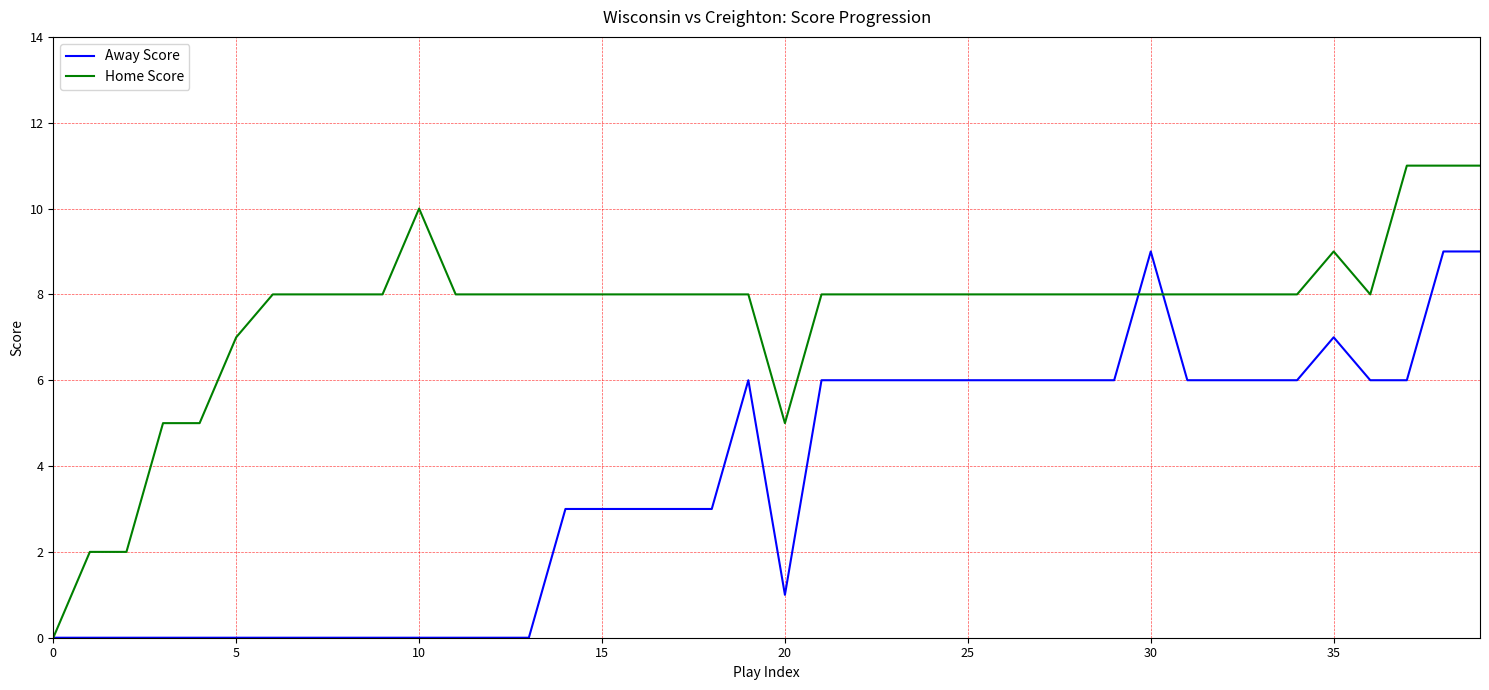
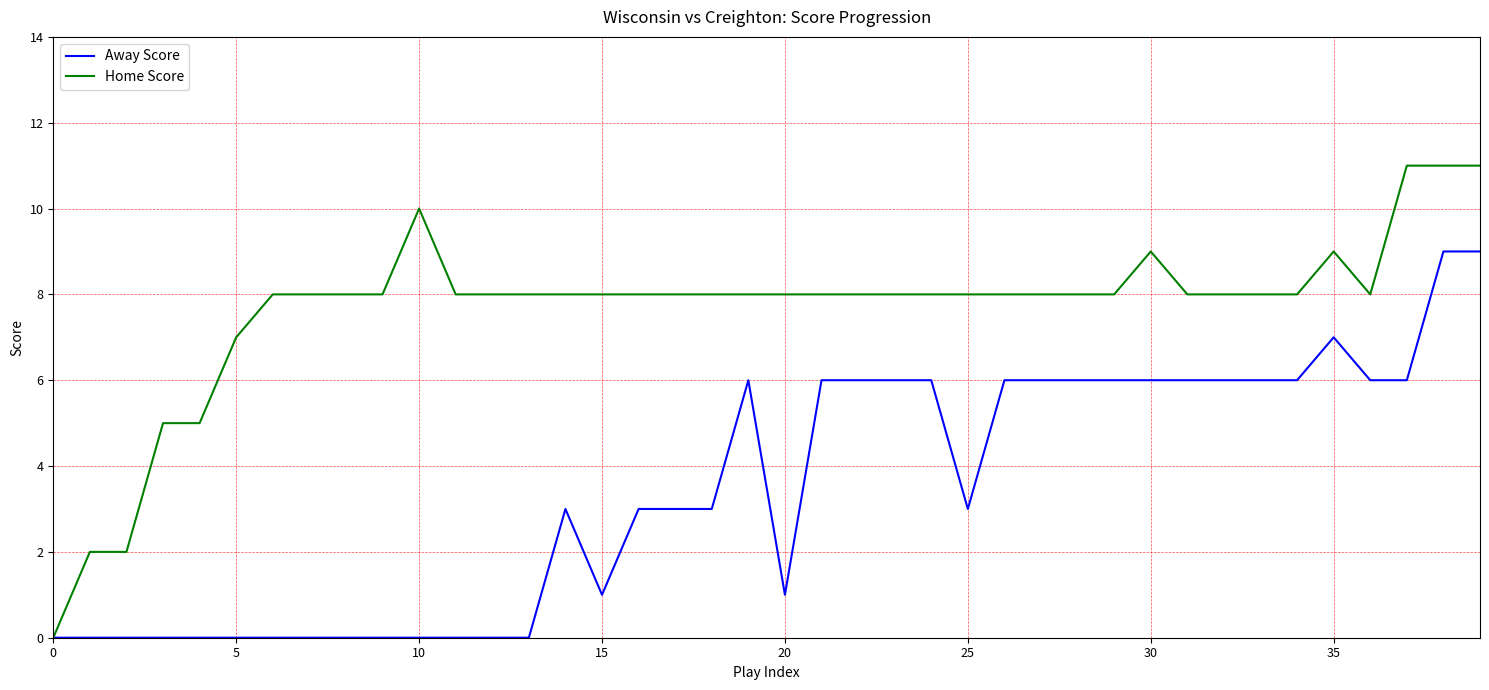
Away Score, 15: 3 -> 1
Home Score, 20: 5 -> 8
Away Score, 25: 6 -> 3
Away Score, 30: 9 -> 6
Home Score, 30: 8 -> 9
